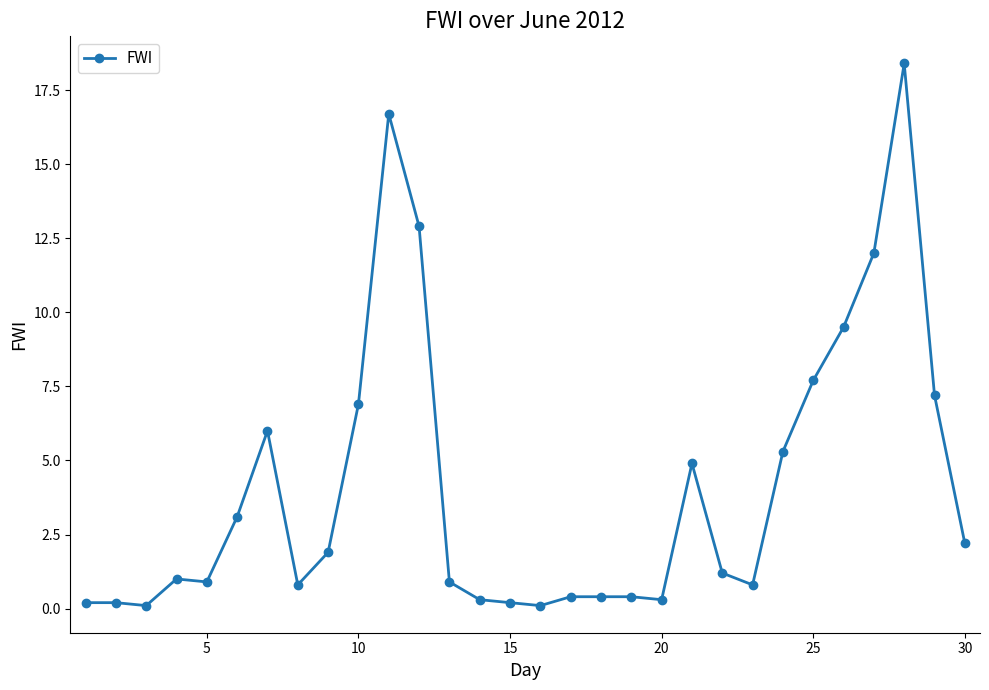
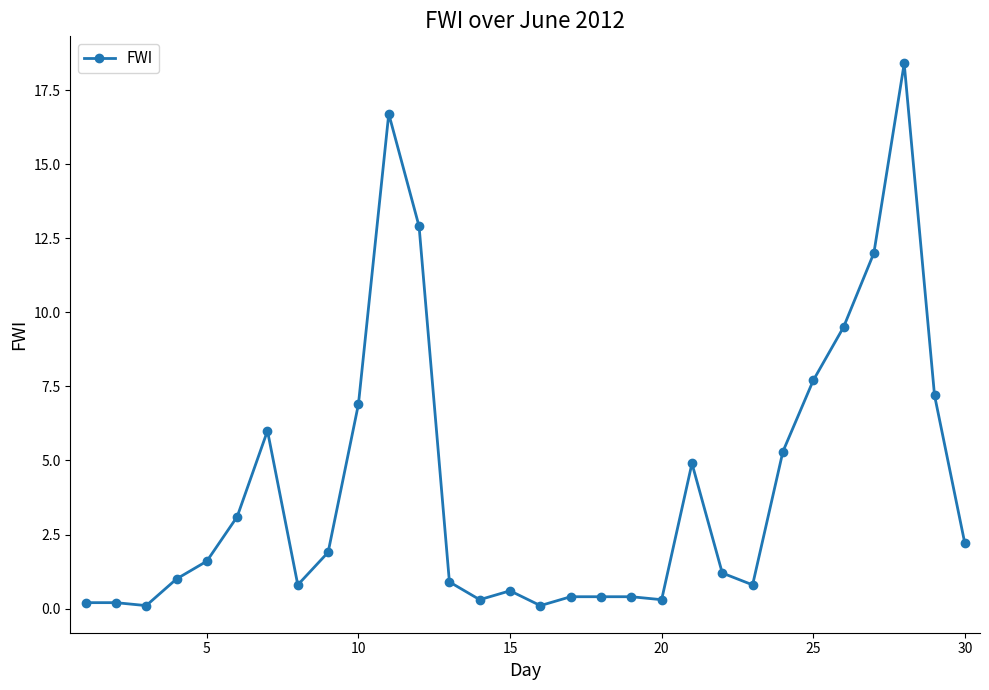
5: 0.9 -> 1.6
15: 0.2 -> 0.6
